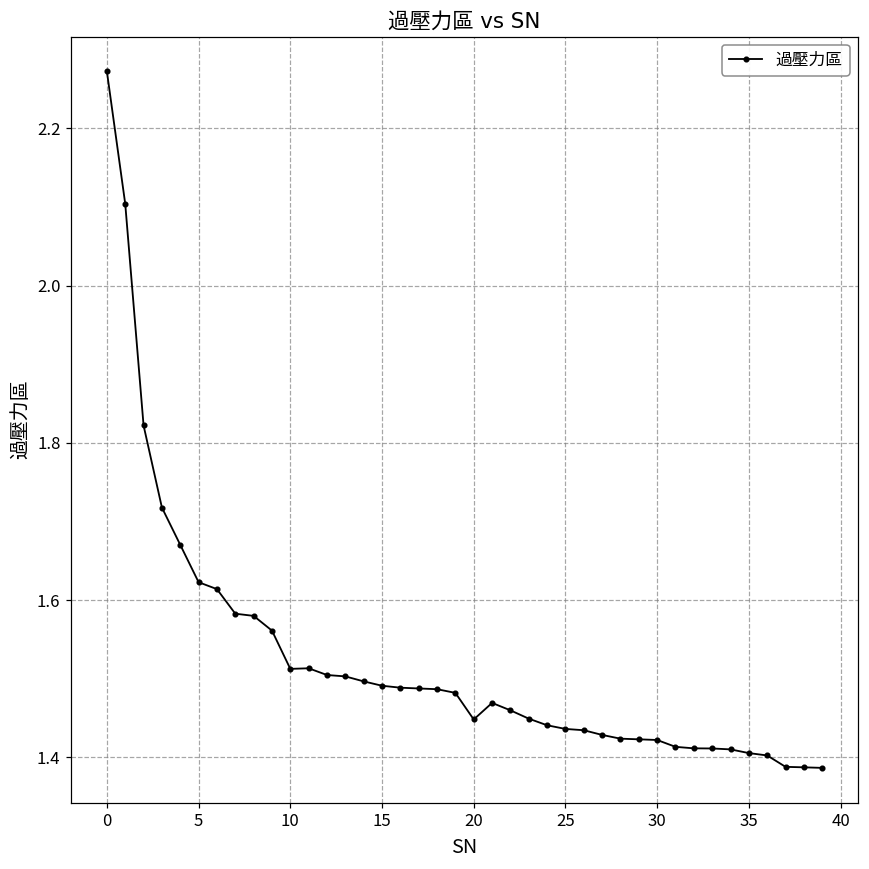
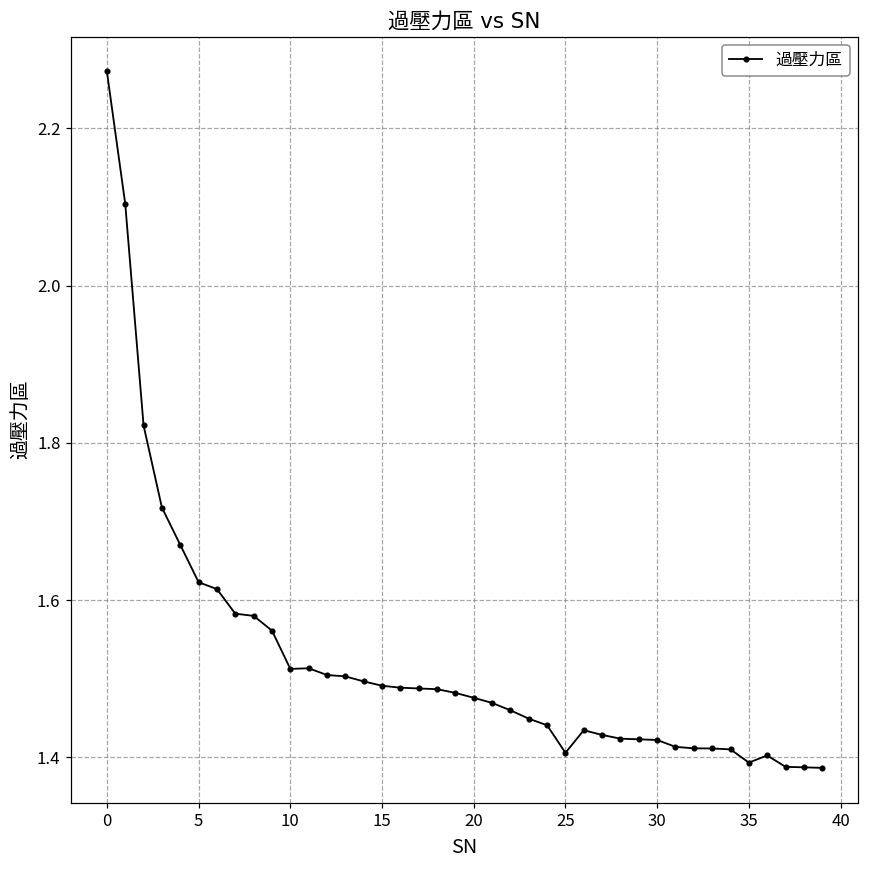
20: 1.45 -> 1.48
25: 1.44 -> 1.41
35: 1.41 -> 1.39
